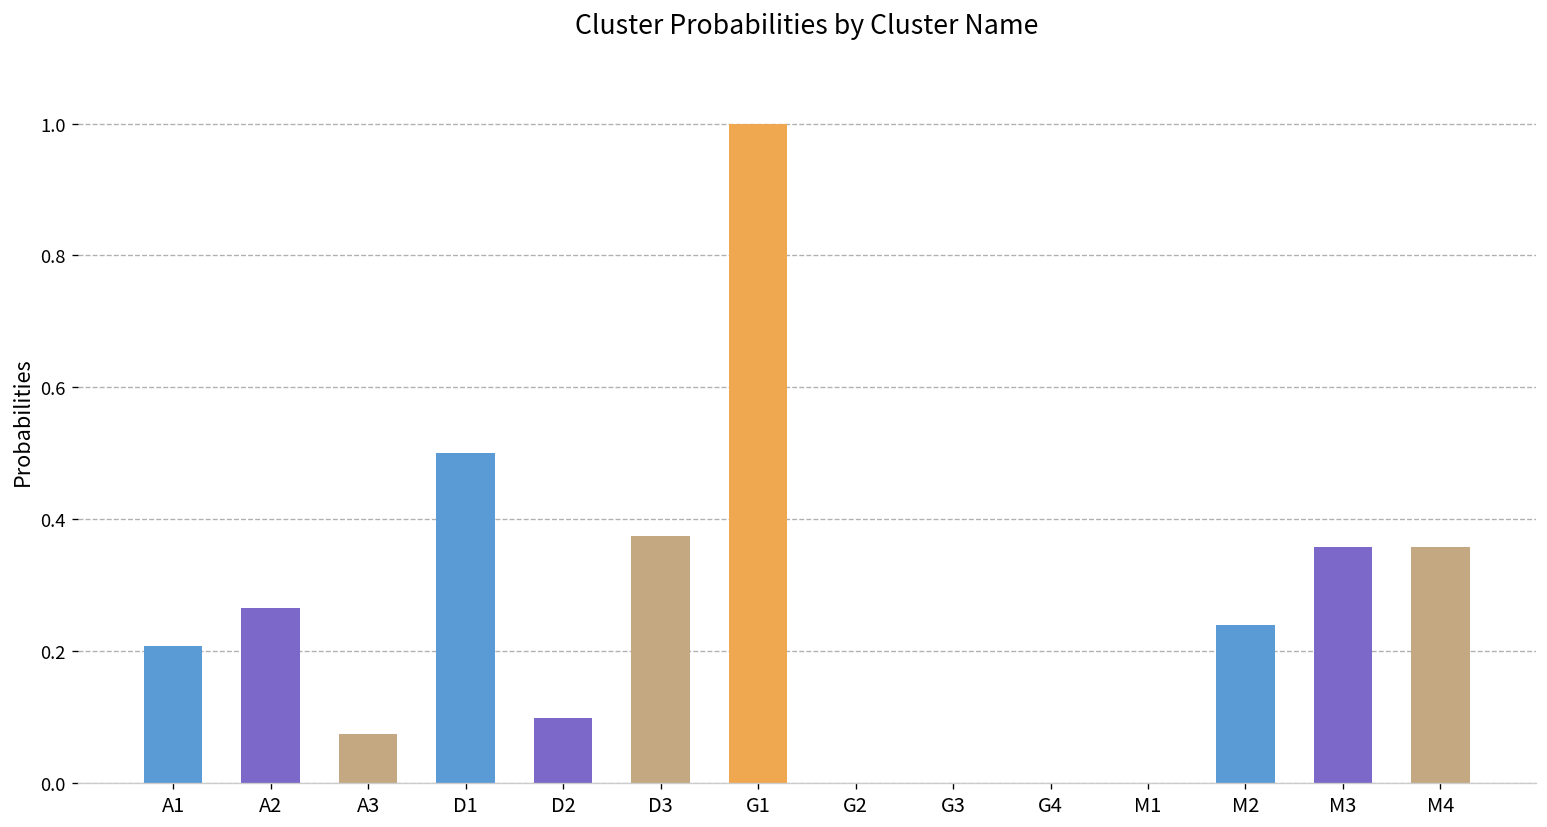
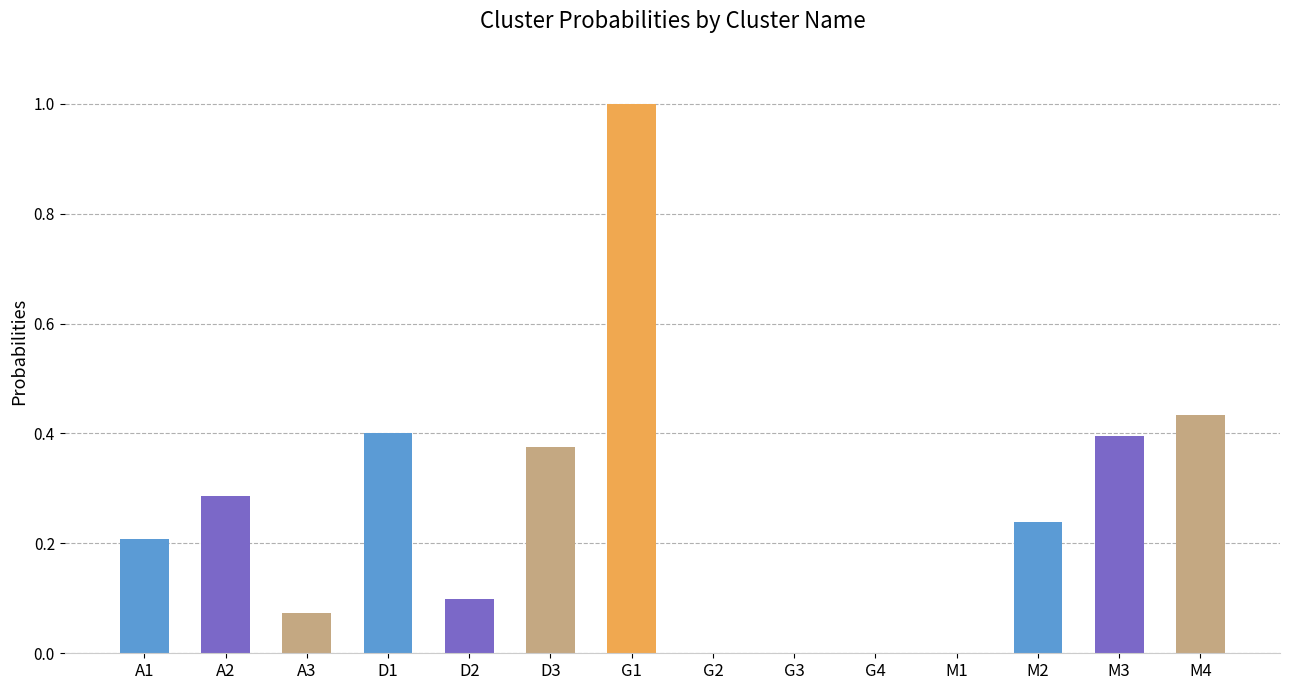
A2: 0.26 -> 0.29
D1: 0.5 -> 0.4
M3: 0.36 -> 0.40
M4: 0.36 -> 0.43
